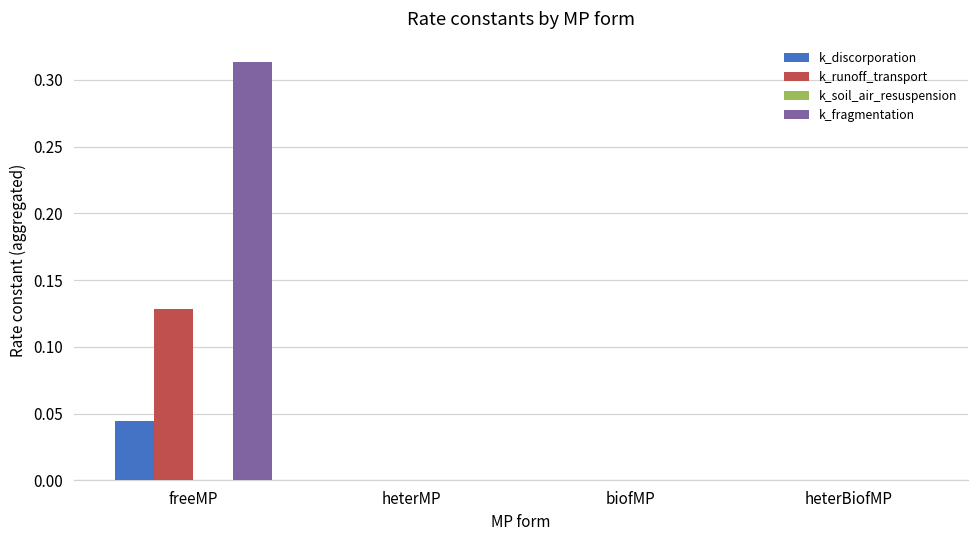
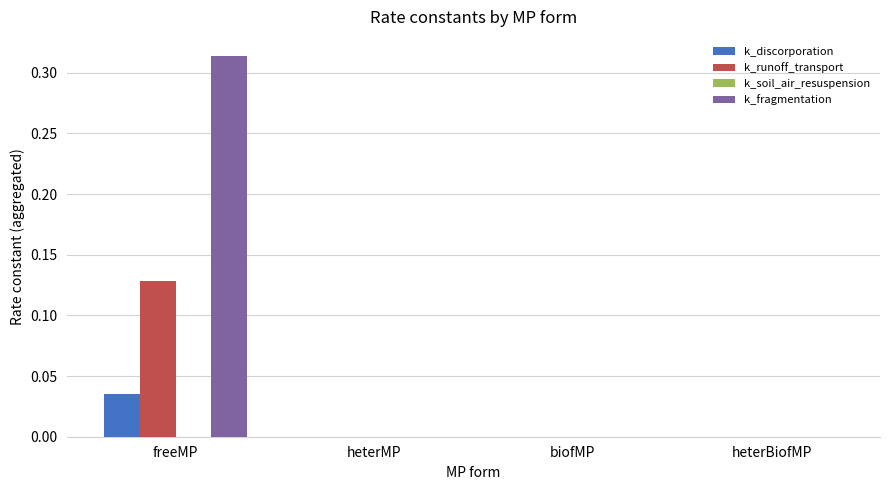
k_discorporation, freeMP: 0.045 -> 0.035
